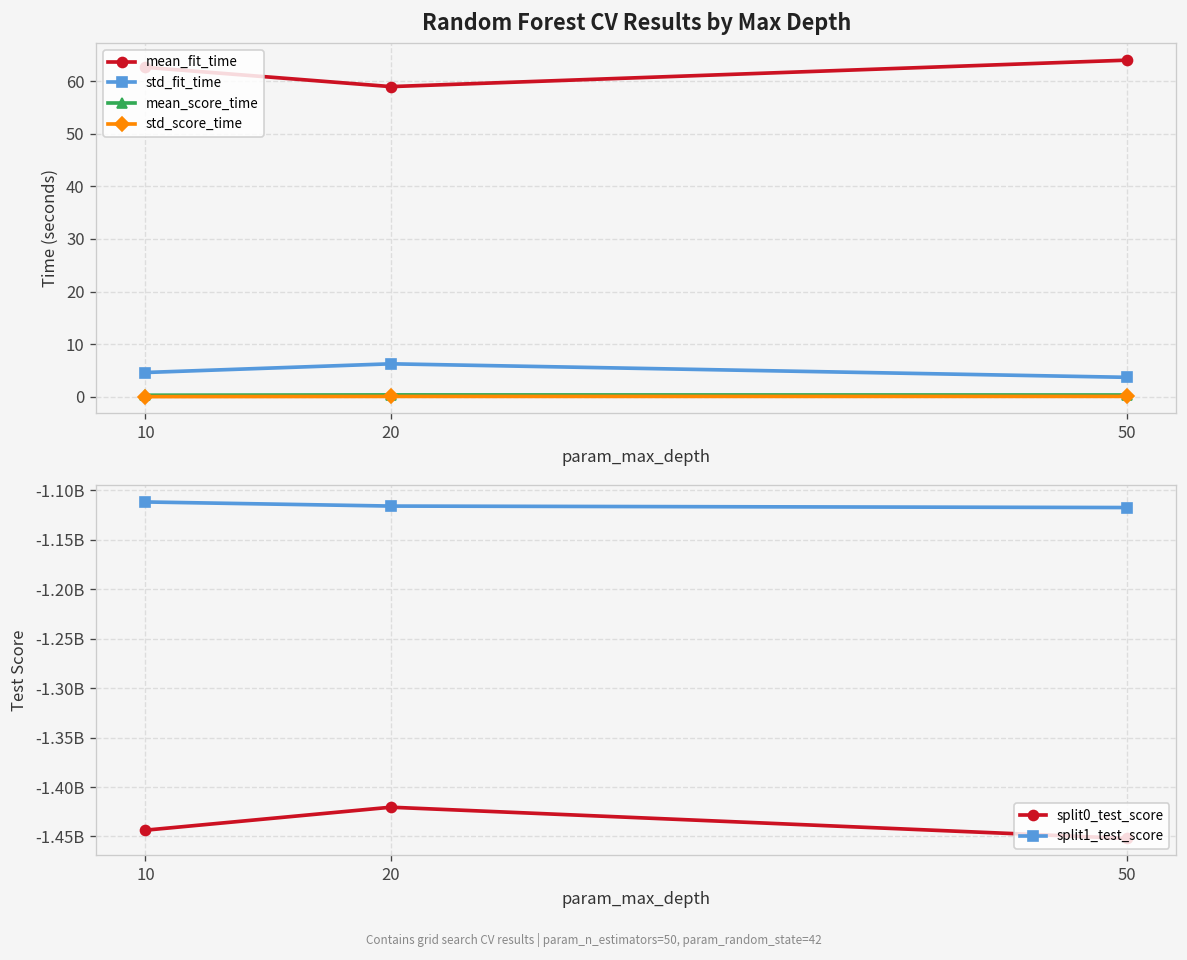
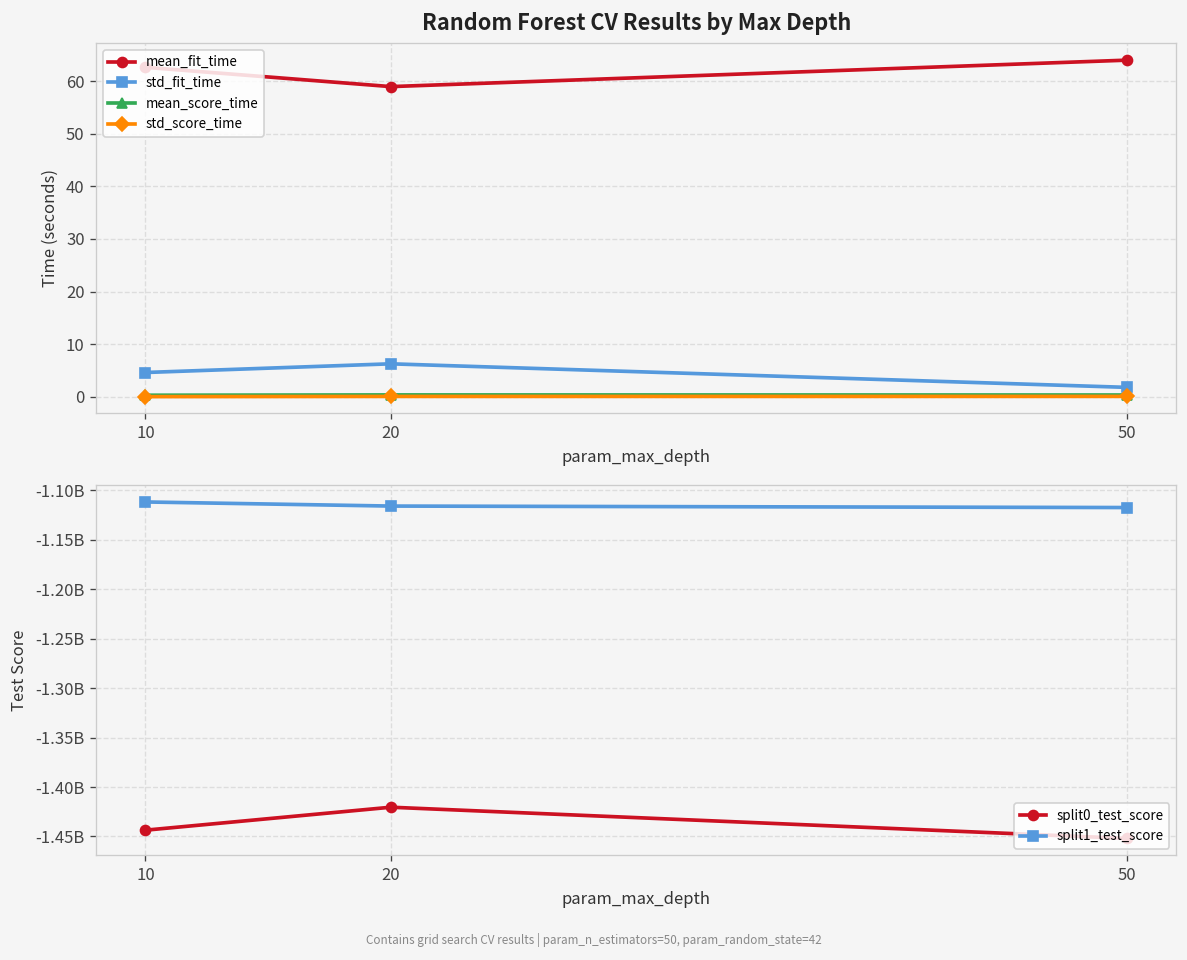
Random Forest CV Results by Max Depth, std_fit_time, 50: 4 -> 2
